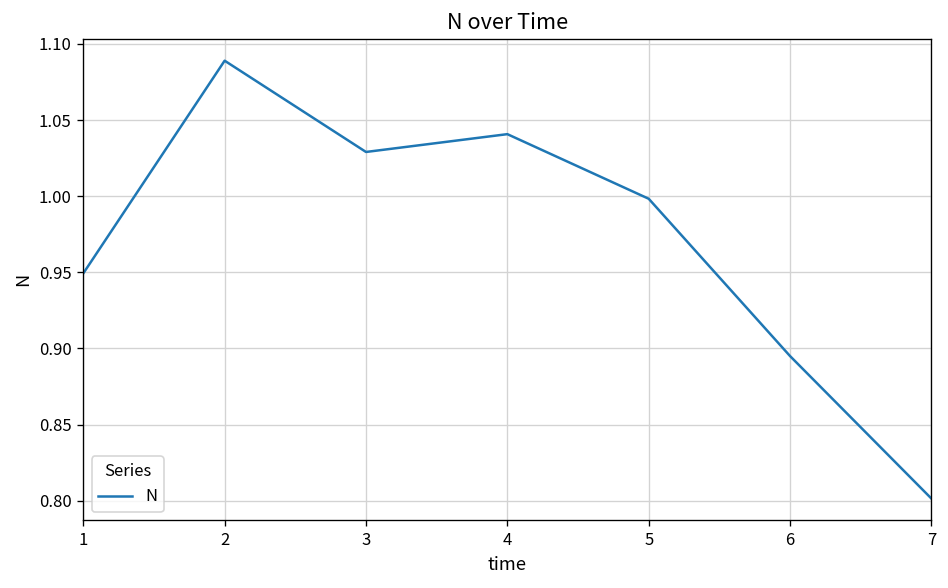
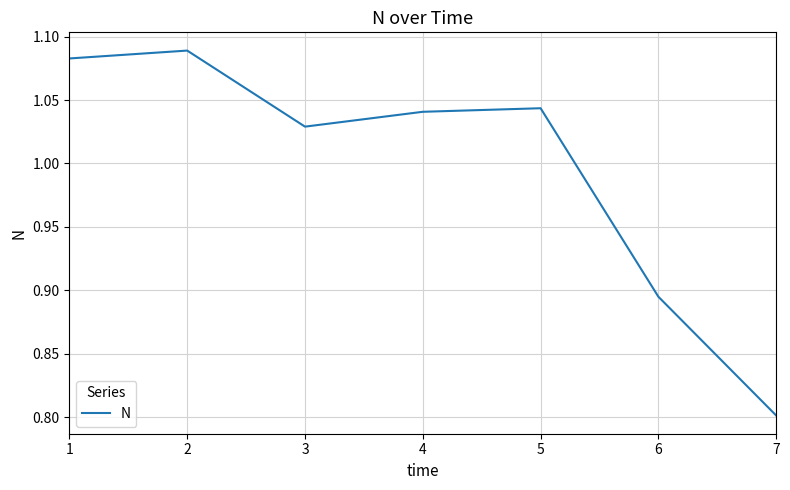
1: 0.949 -> 1.083
5: 0.998 -> 1.044
